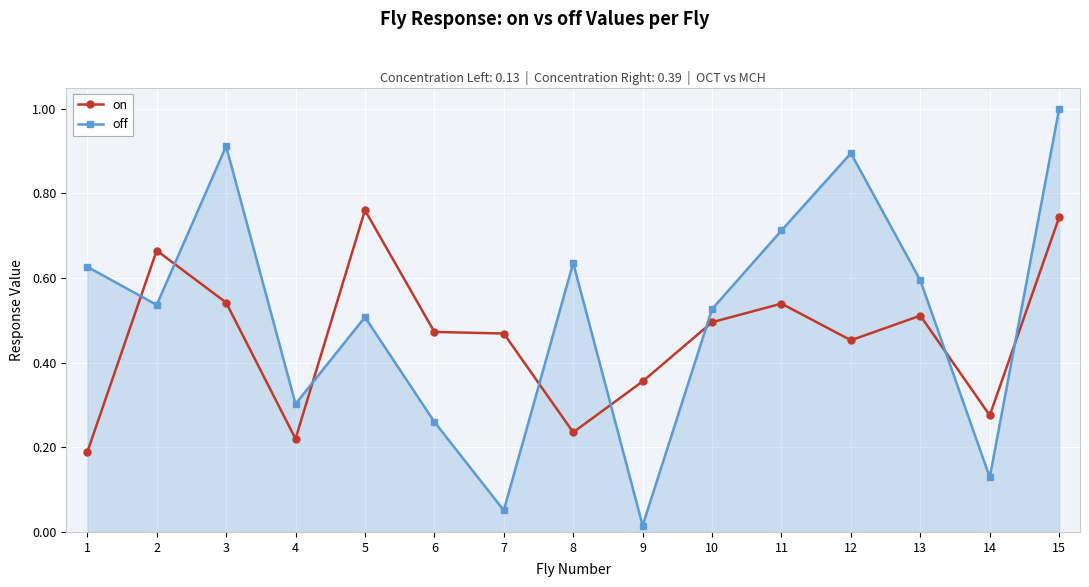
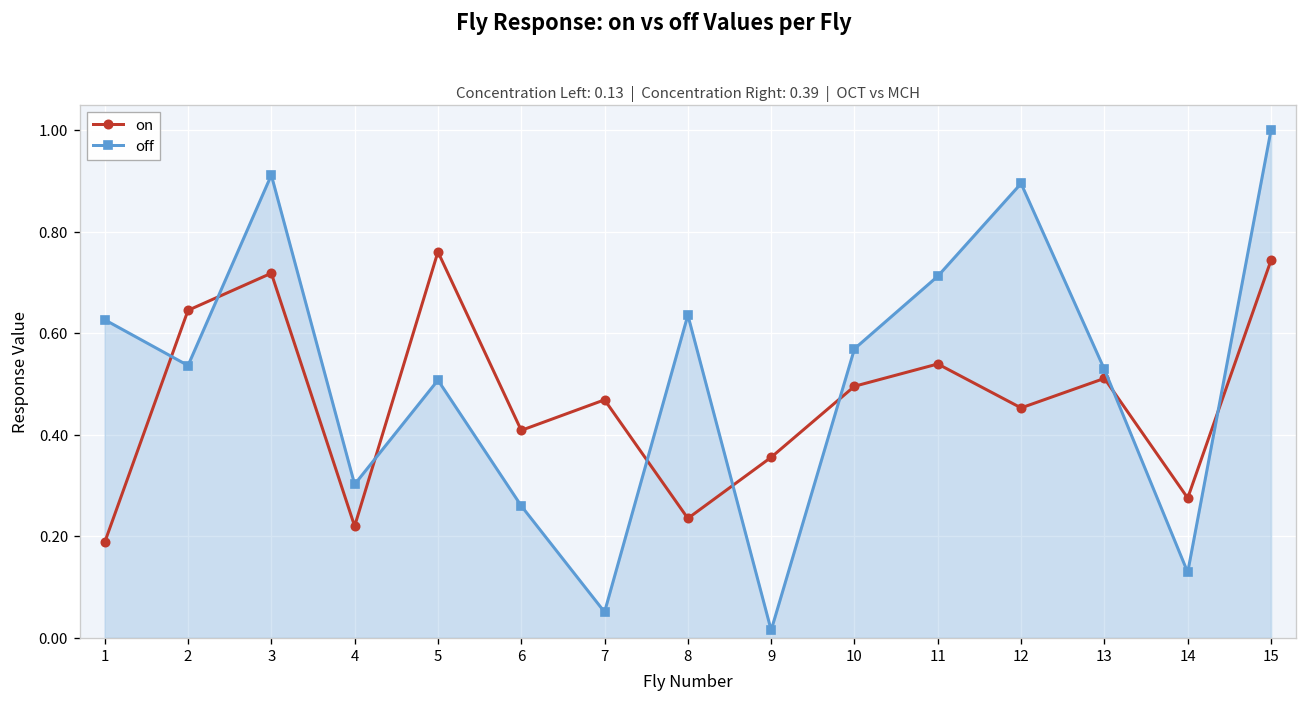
on, 2: 0.66 -> 0.65
on, 3: 0.54 -> 0.72
on, 6: 0.47 -> 0.41
off, 10: 0.53 -> 0.57
off, 13: 0.59 -> 0.53
